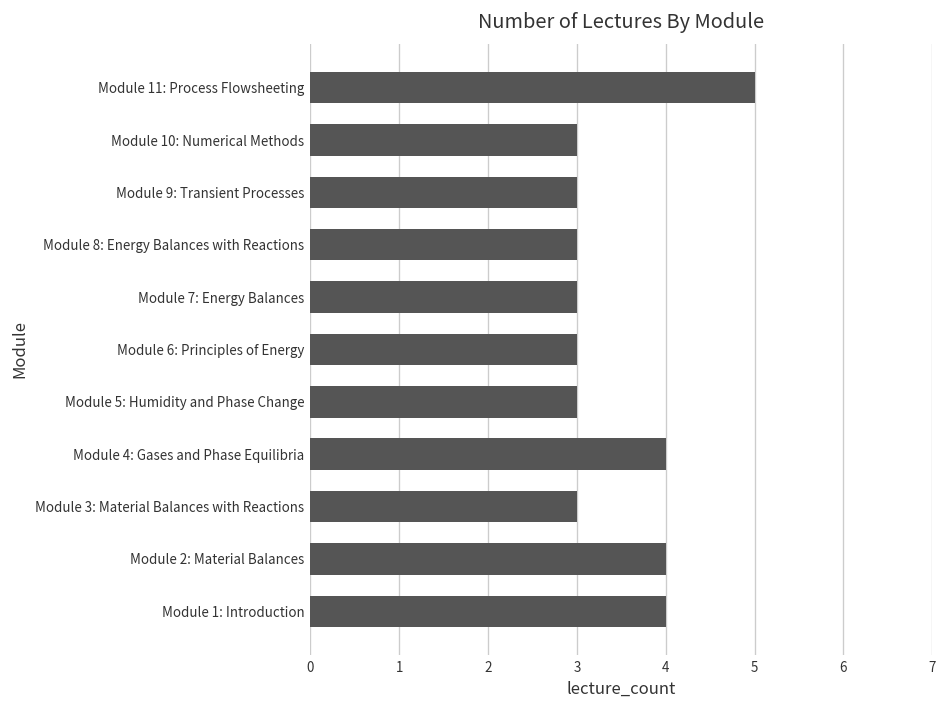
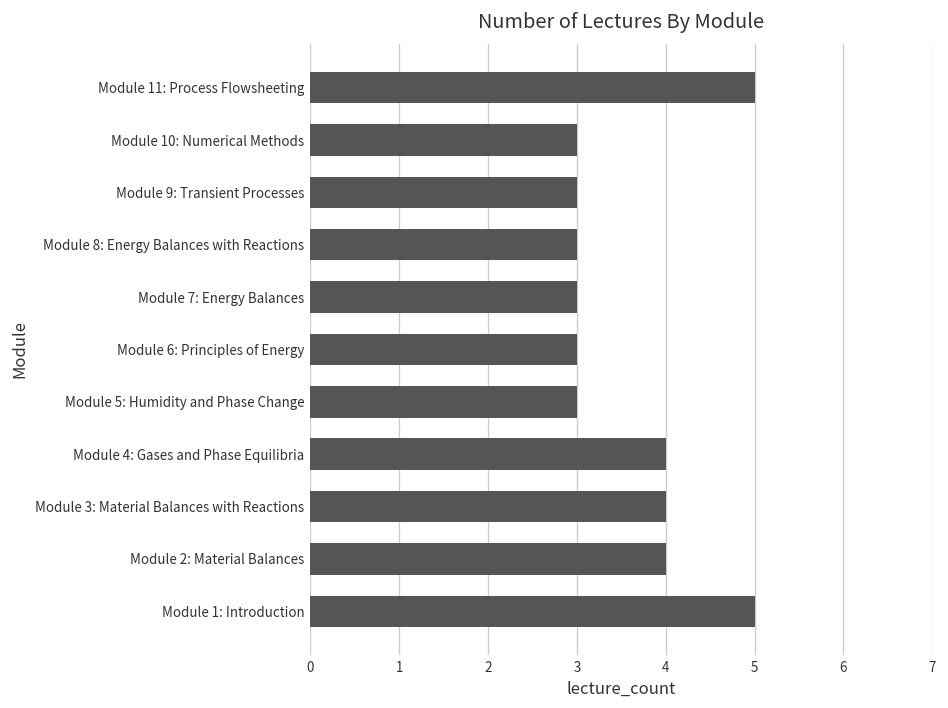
Module 3: Material Balances with Reactions: 3 -> 4
Module 1: Introduction: 4 -> 5
